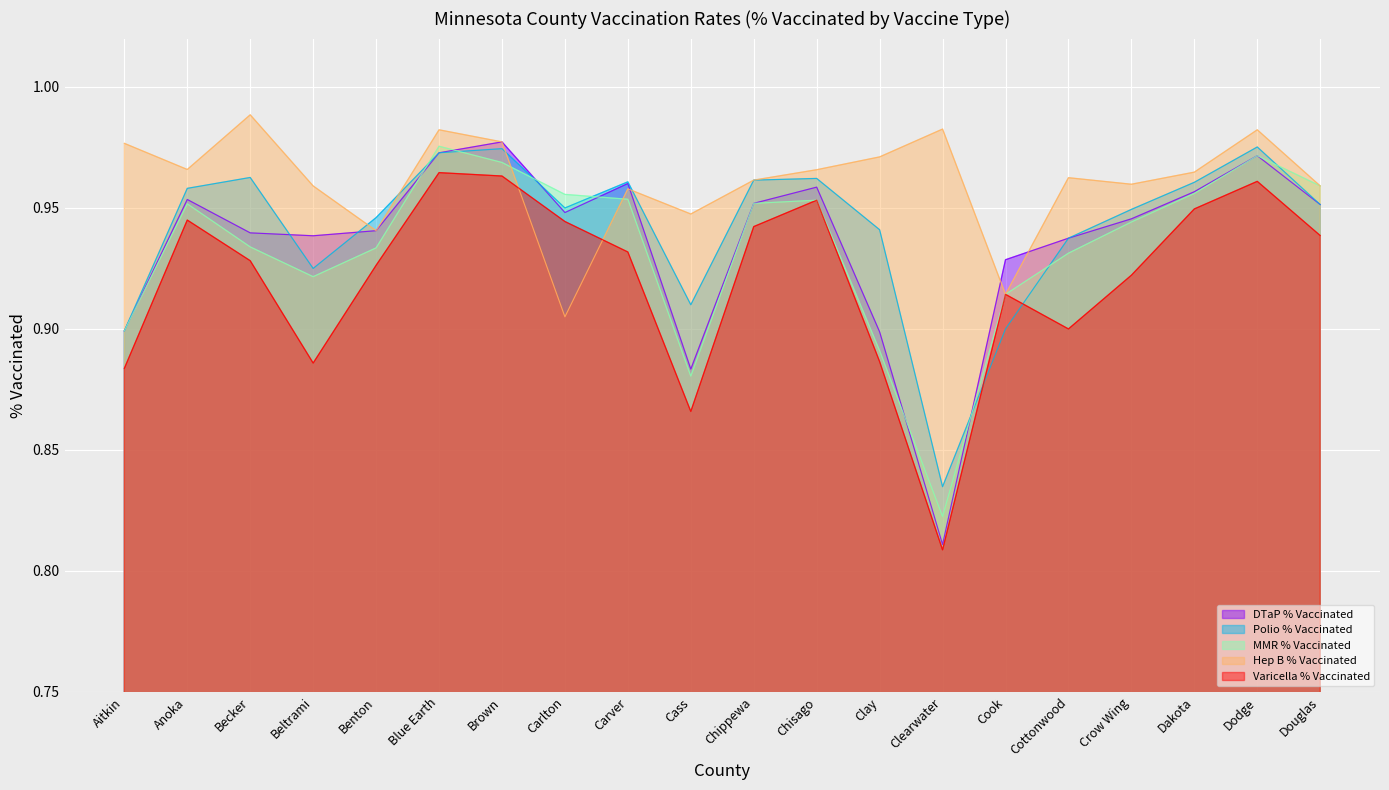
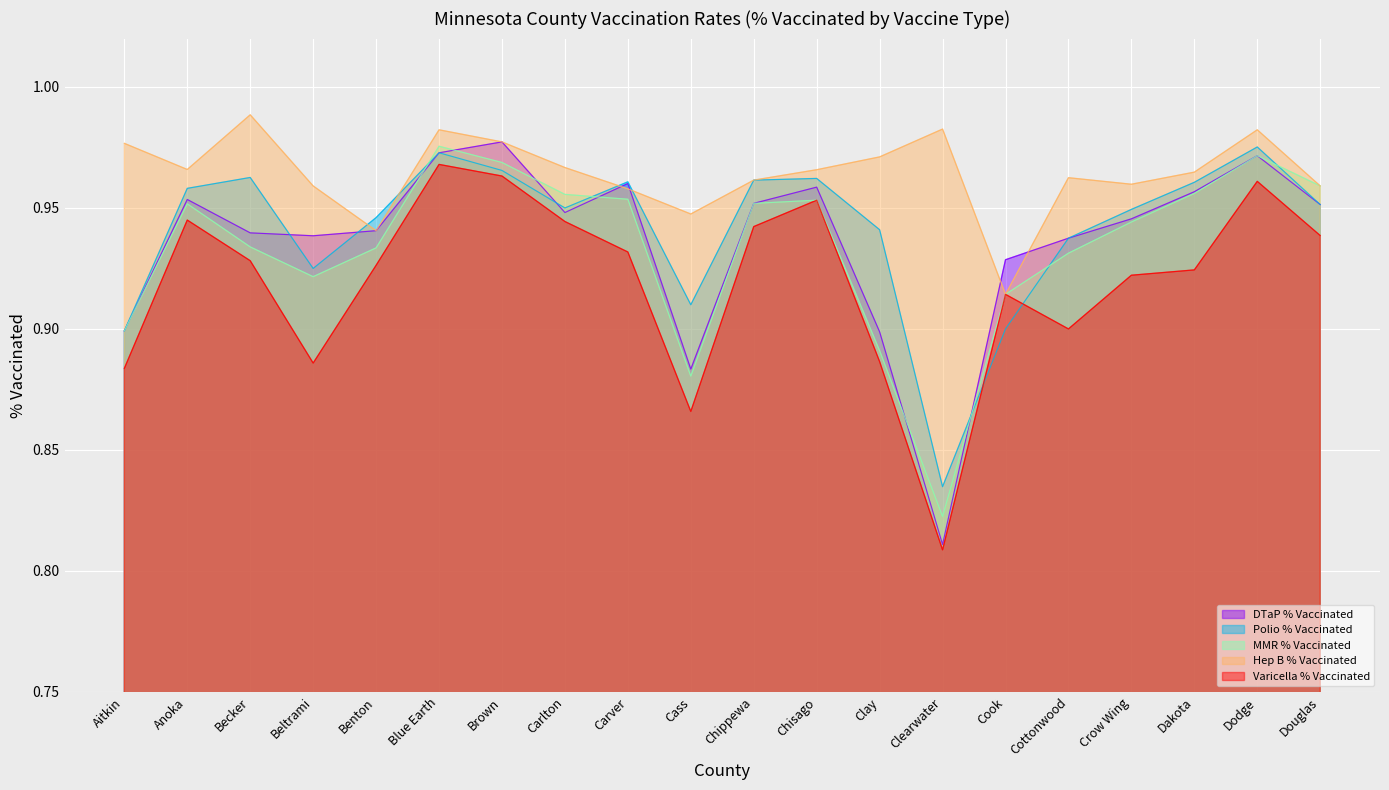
Varicella % Vaccinated, Blue Earth: 0.965 -> 0.968
Polio % Vaccinated, Brown: 0.975 -> 0.966
Hep B % Vaccinated, Carlton: 0.905 -> 0.967
Varicella % Vaccinated, Dakota: 0.950 -> 0.924
